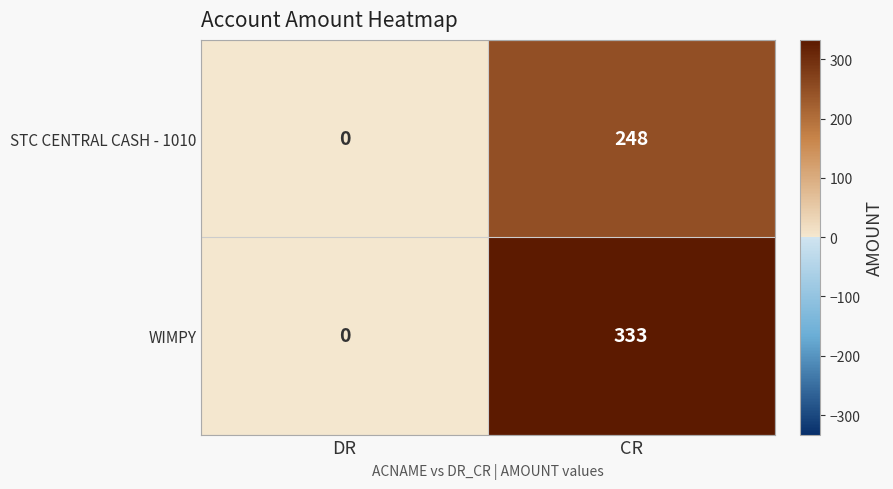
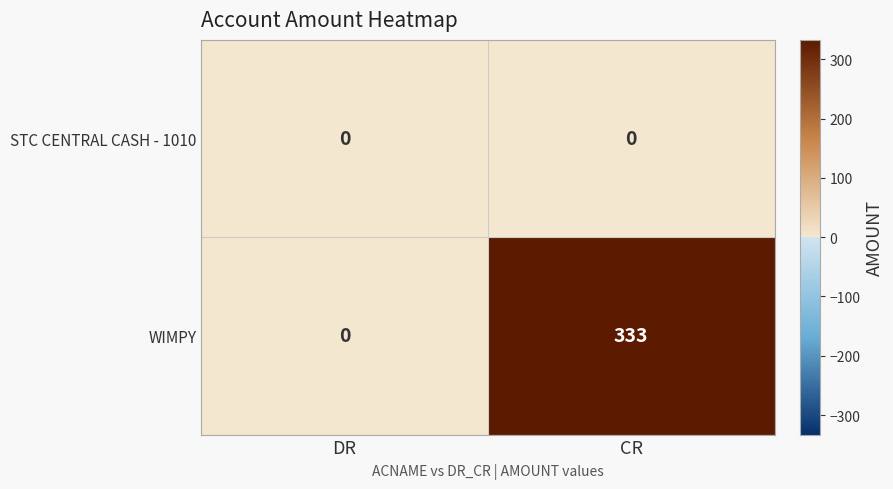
STC CENTRAL CASH - 1010, CR: 248 -> 0
